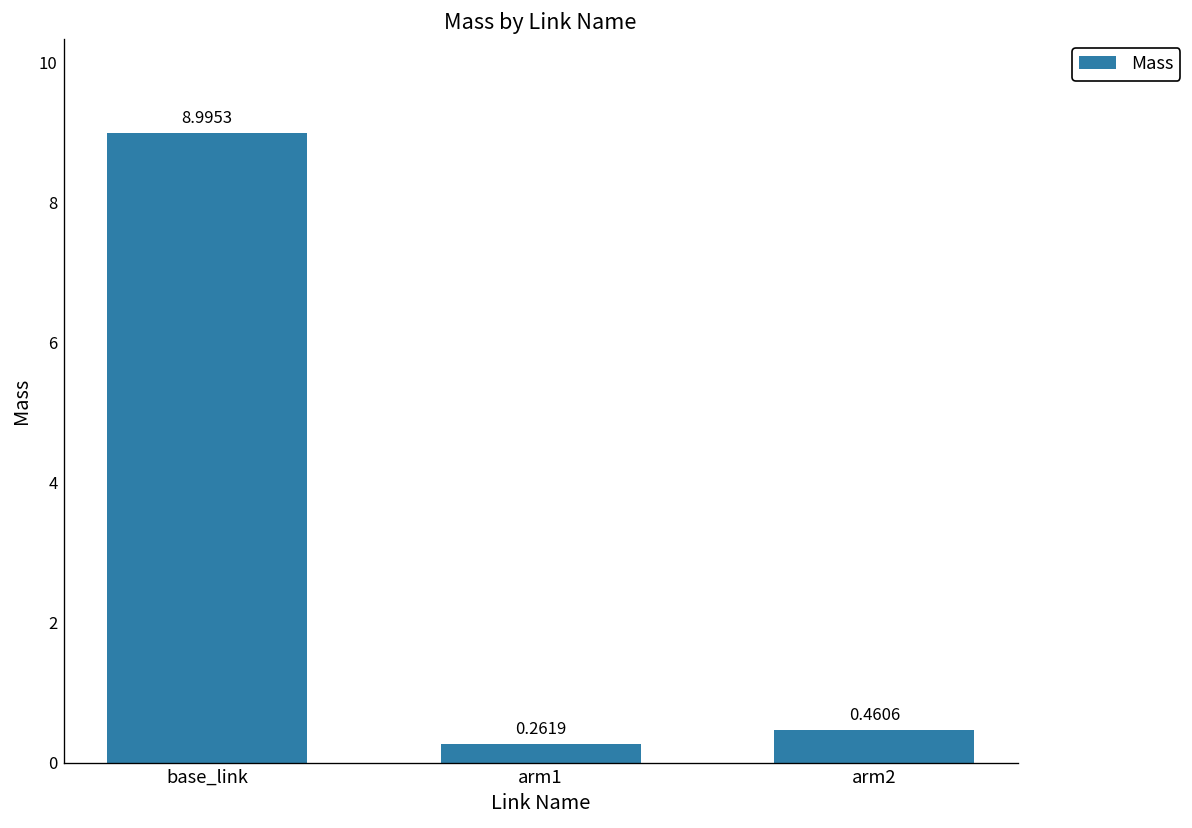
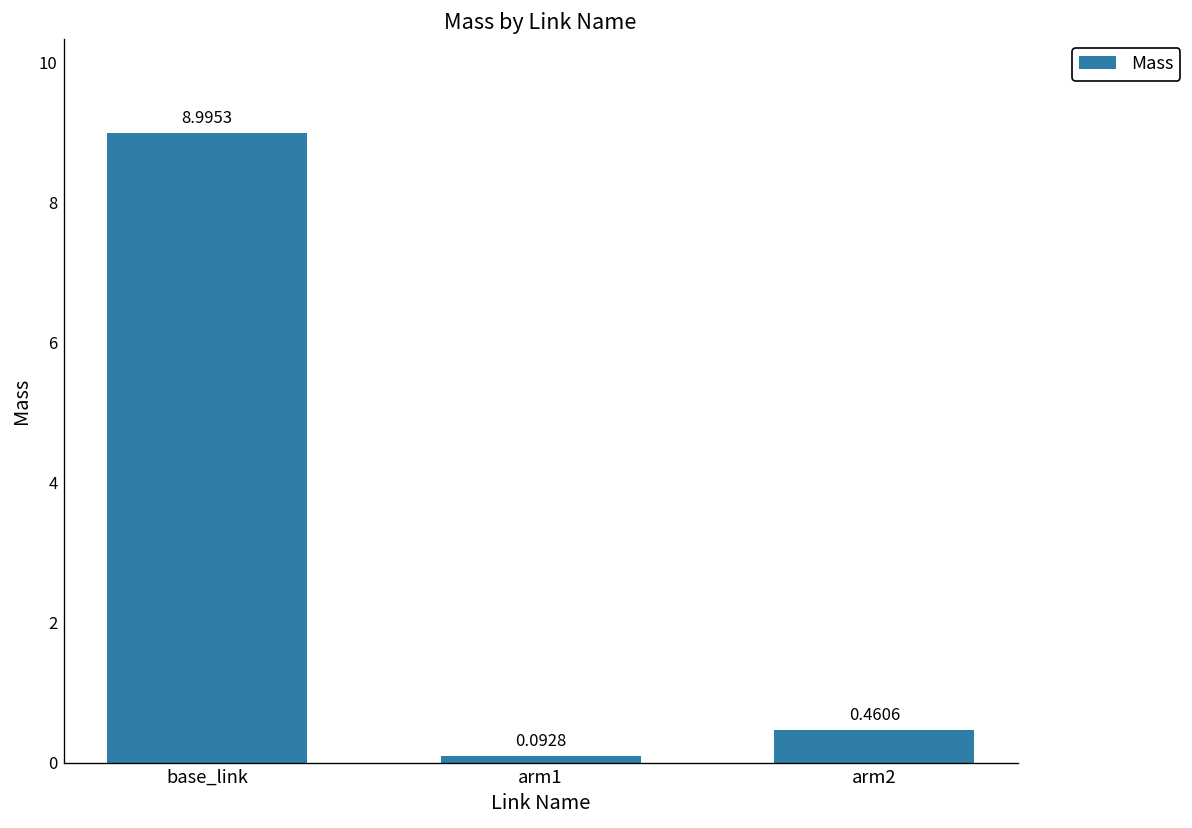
arm1: 0.2619 -> 0.0928
